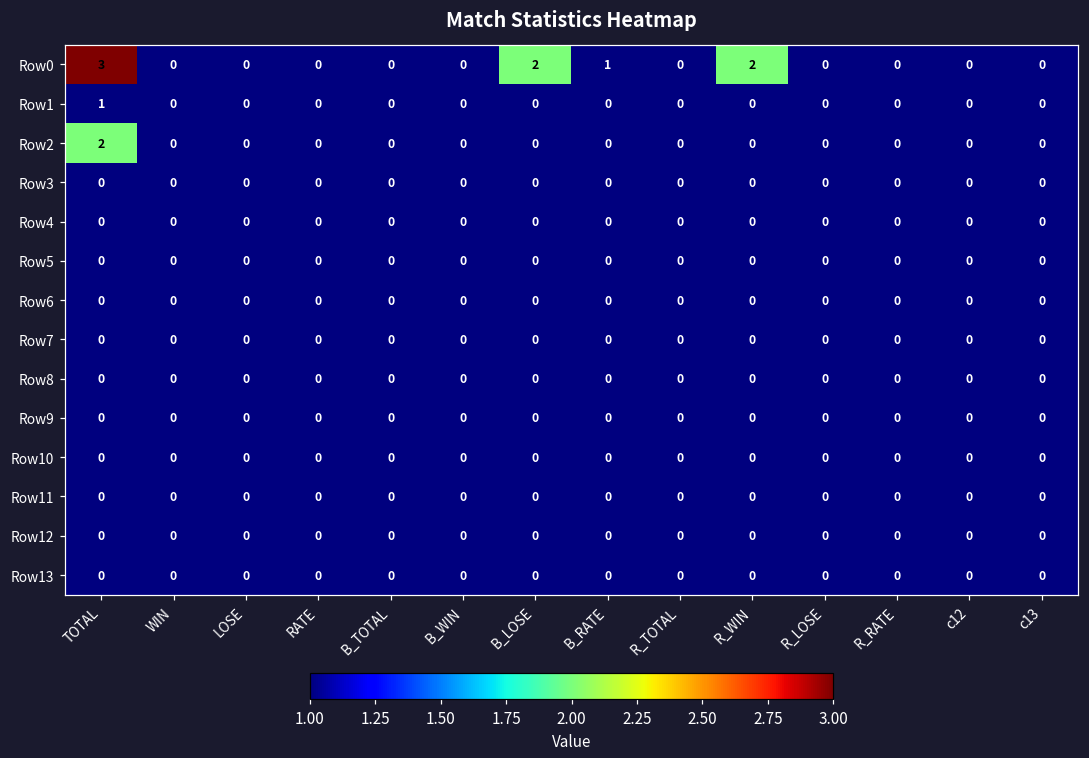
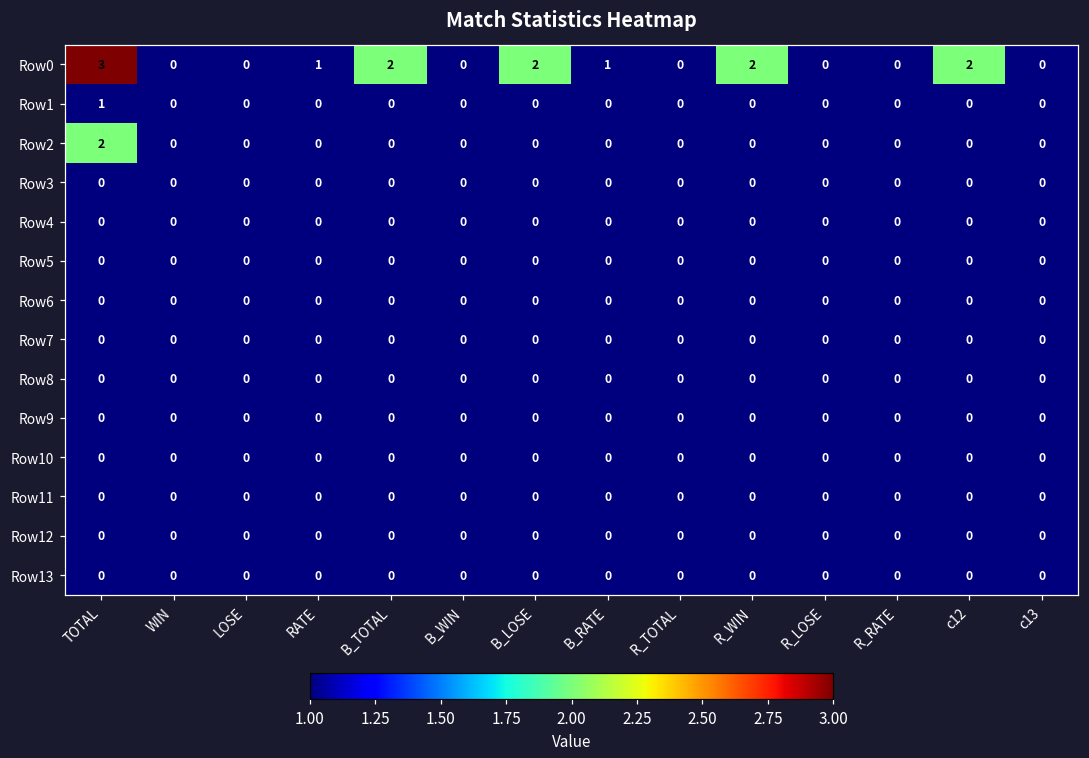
Row0, RATE: 0 -> 1
Row0, B_TOTAL: 0 -> 2
Row0, c12: 0 -> 2
